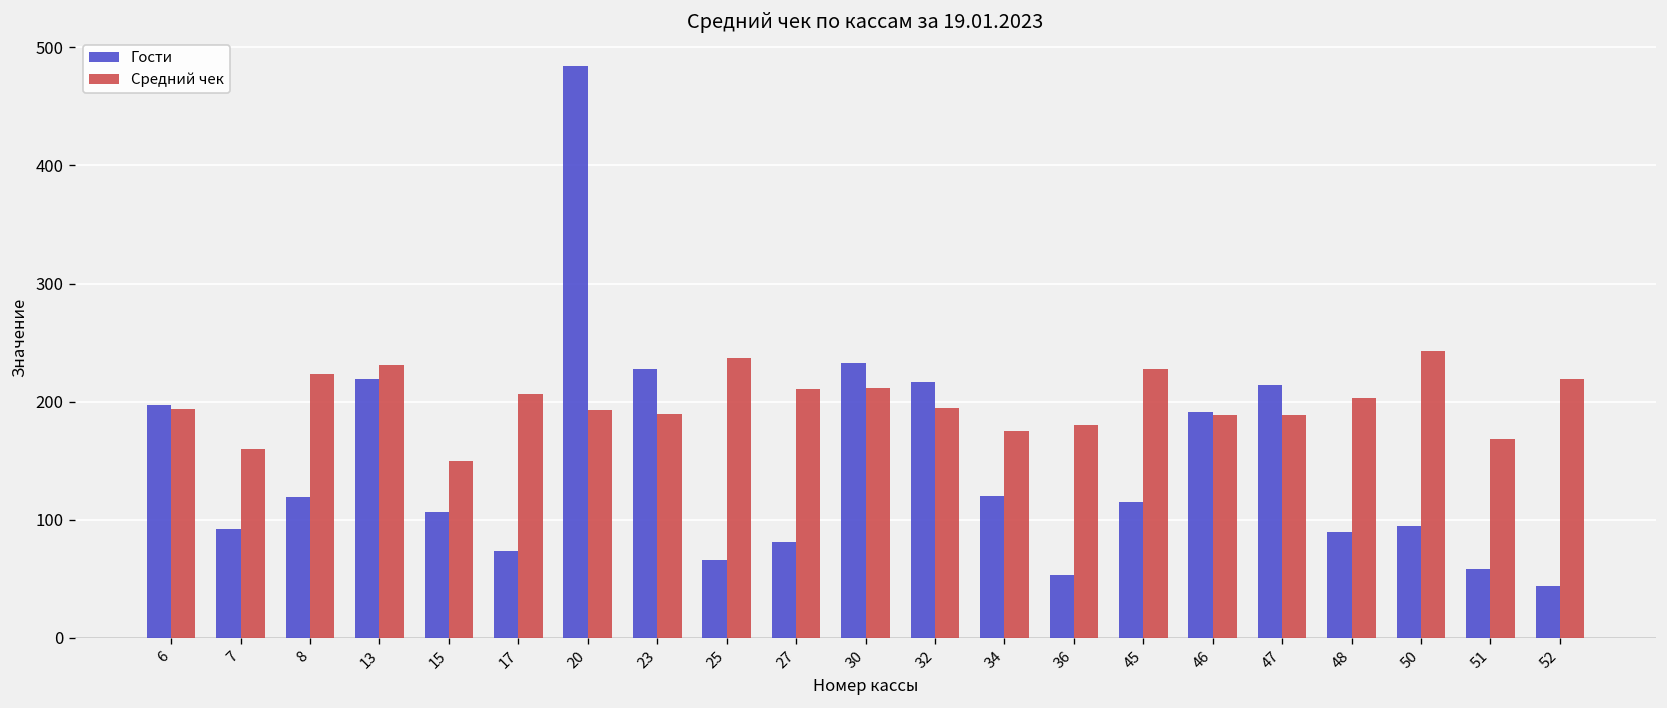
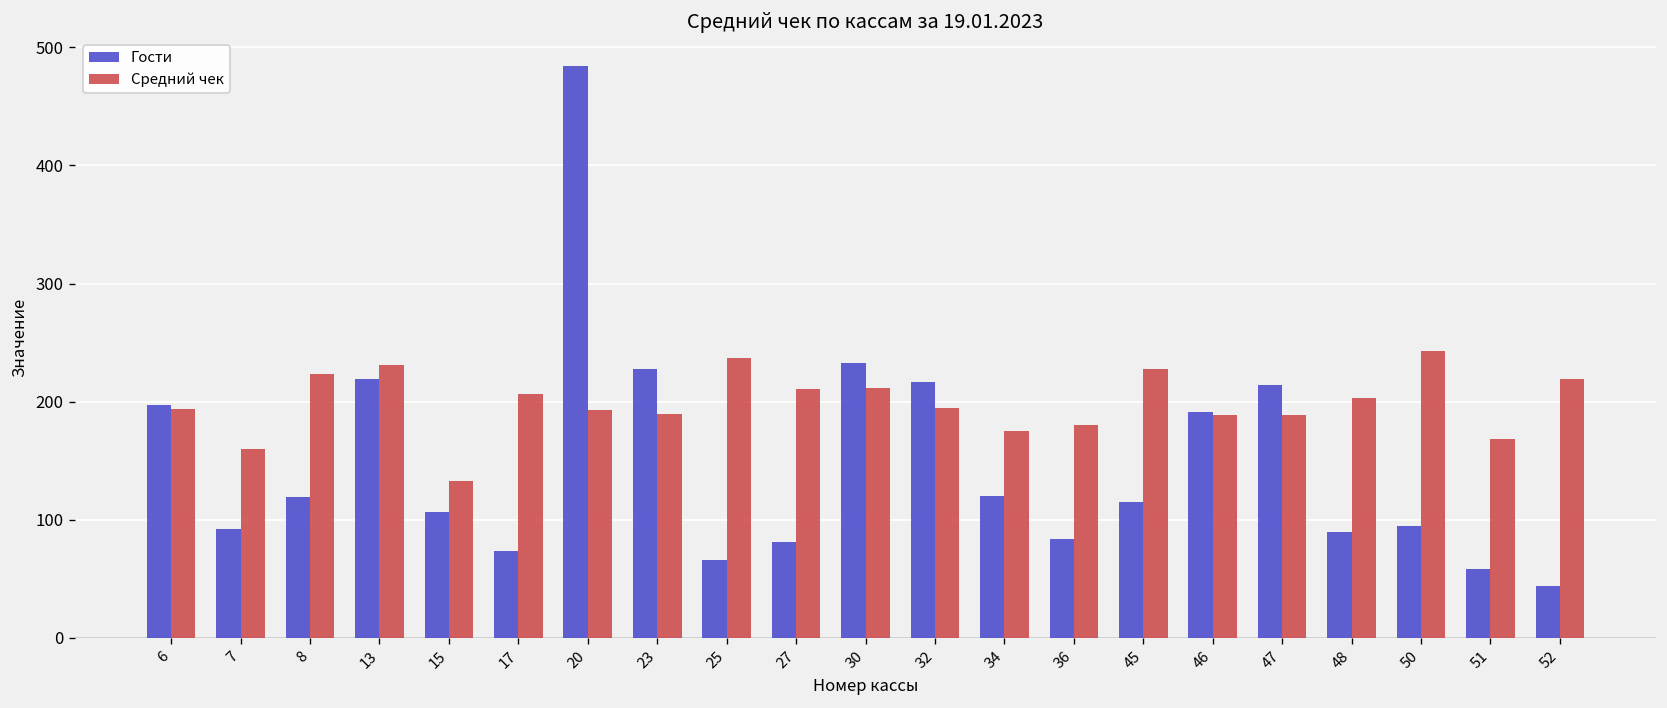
Средний чек, 15: 150 -> 130
Гости, 36: 50 -> 80
